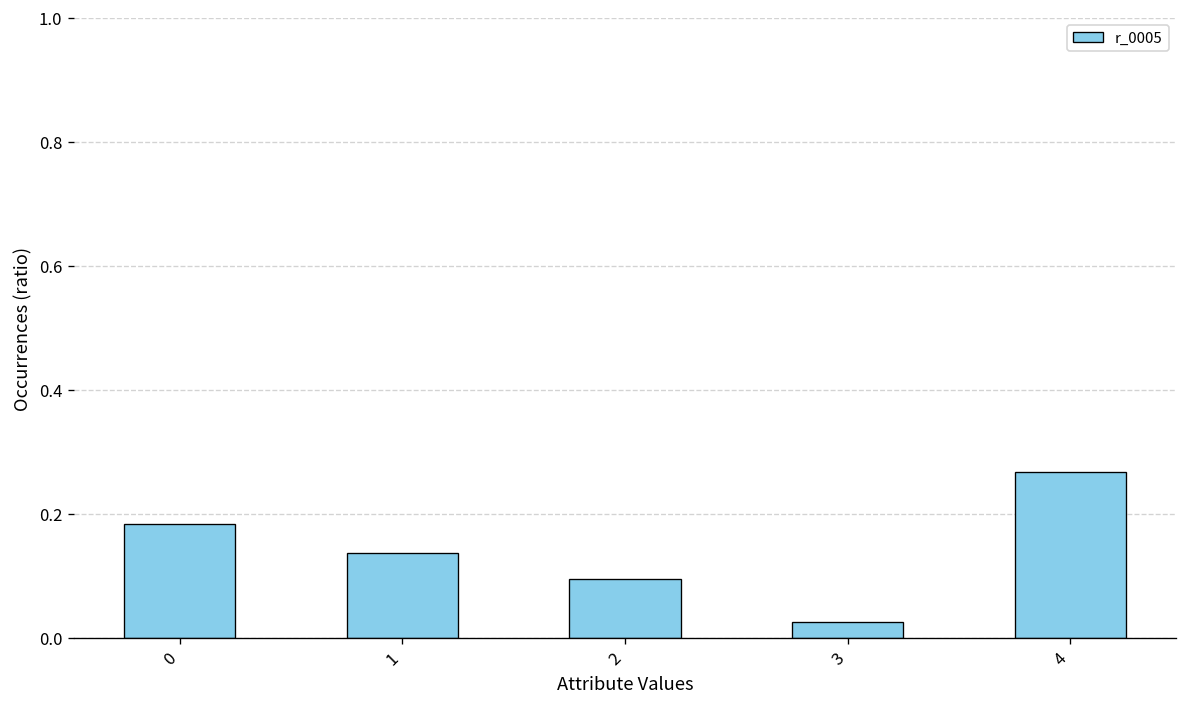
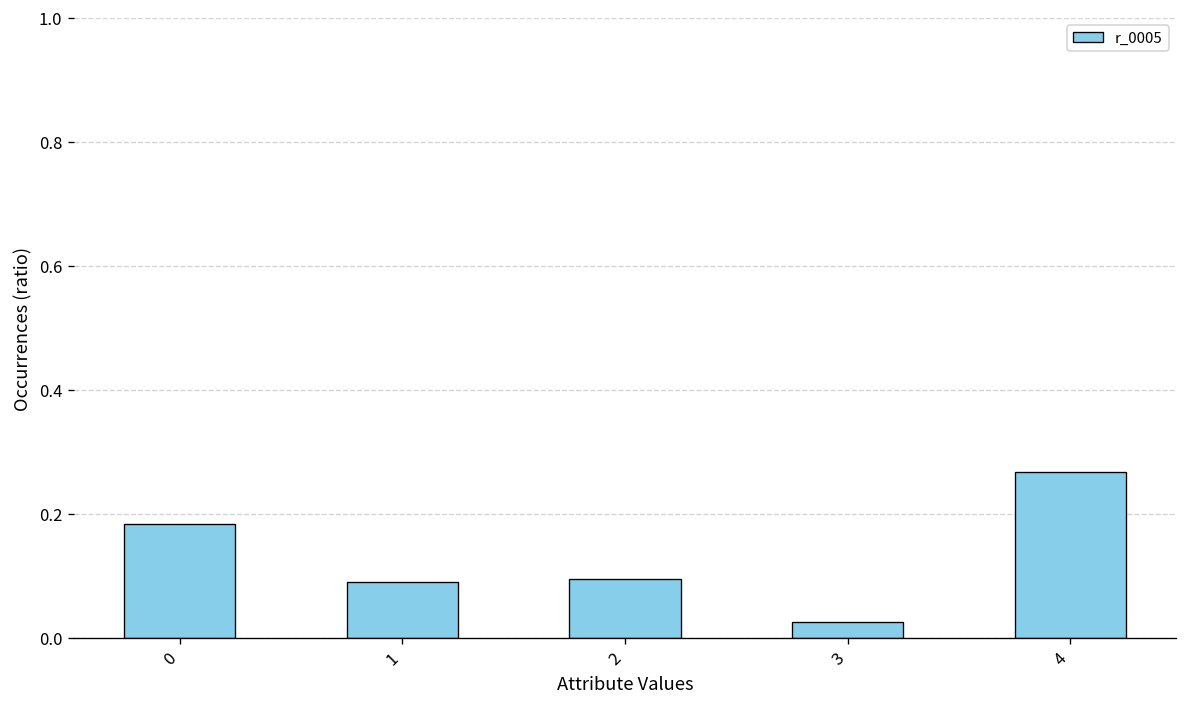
1: 0.14 -> 0.09
